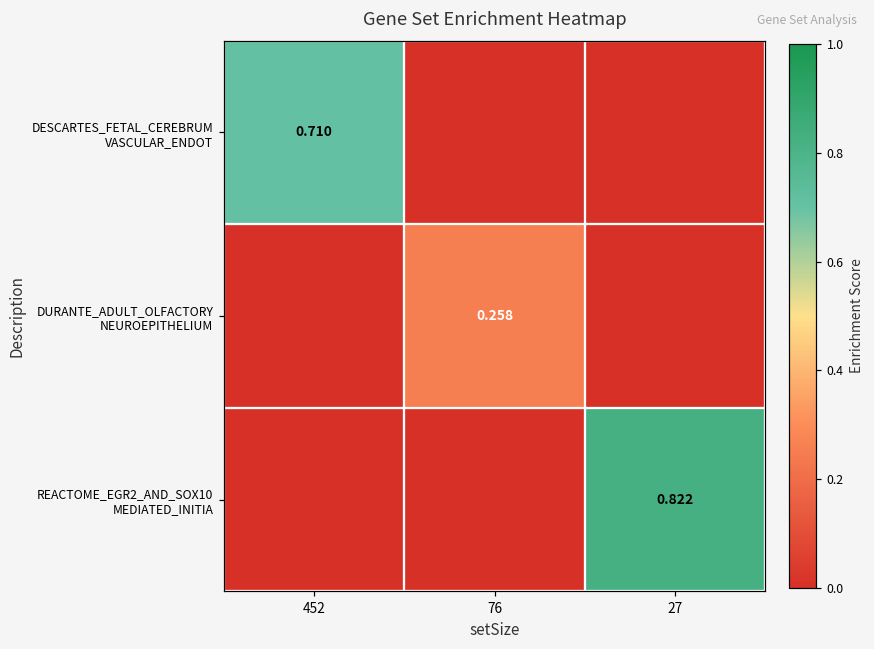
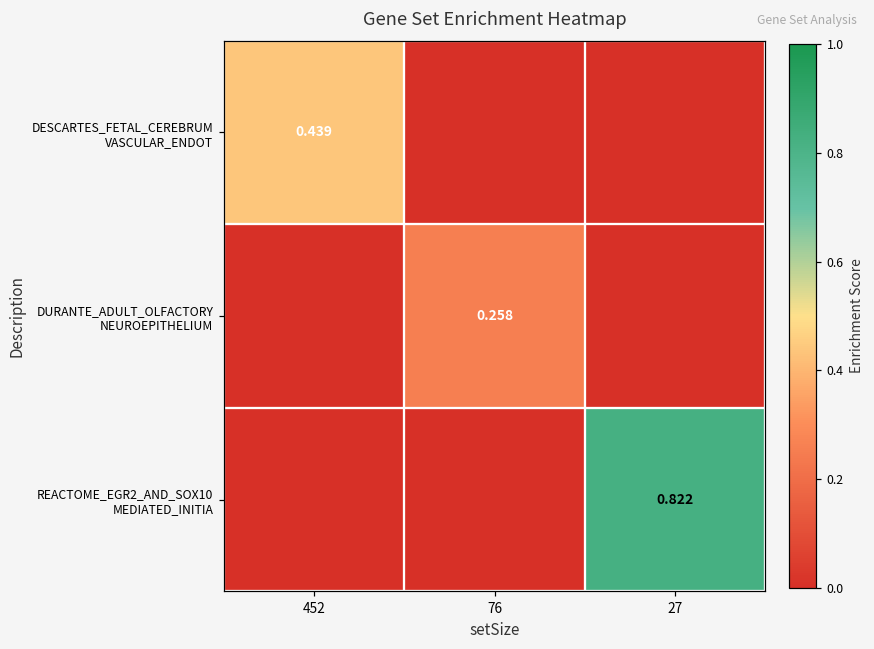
DESCARTES_FETAL_CEREBRUM VASCULAR_ENDOT, 452: 0.710 -> 0.439
